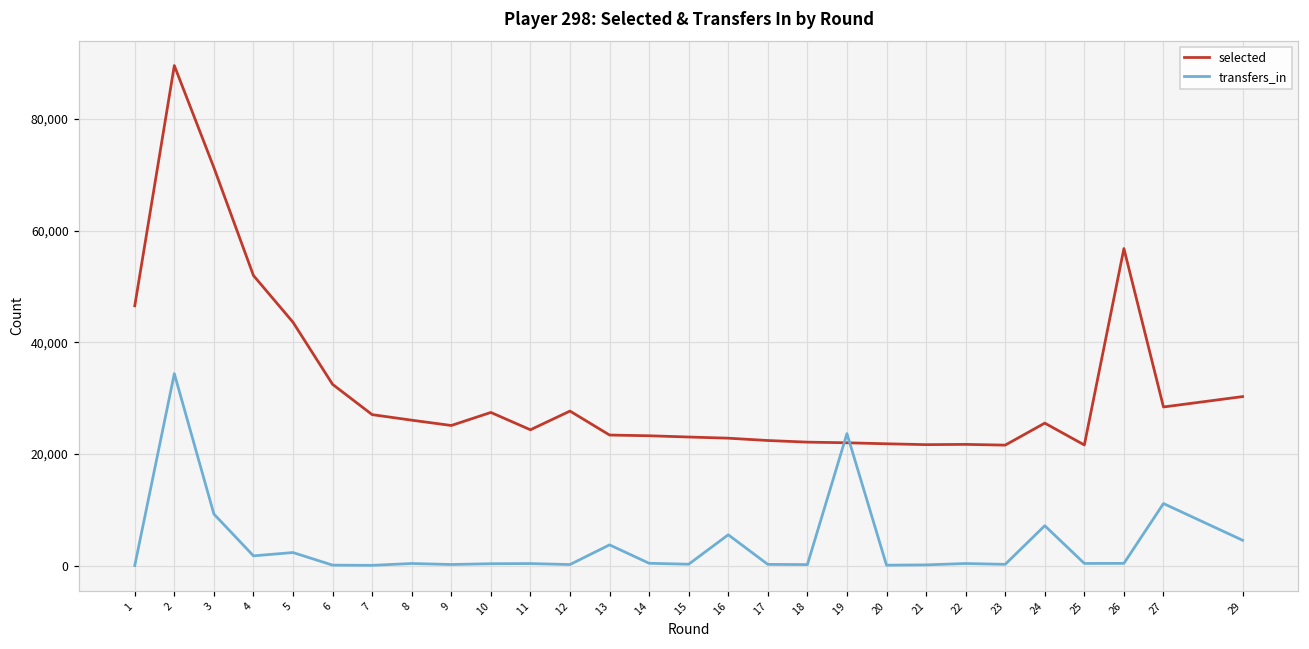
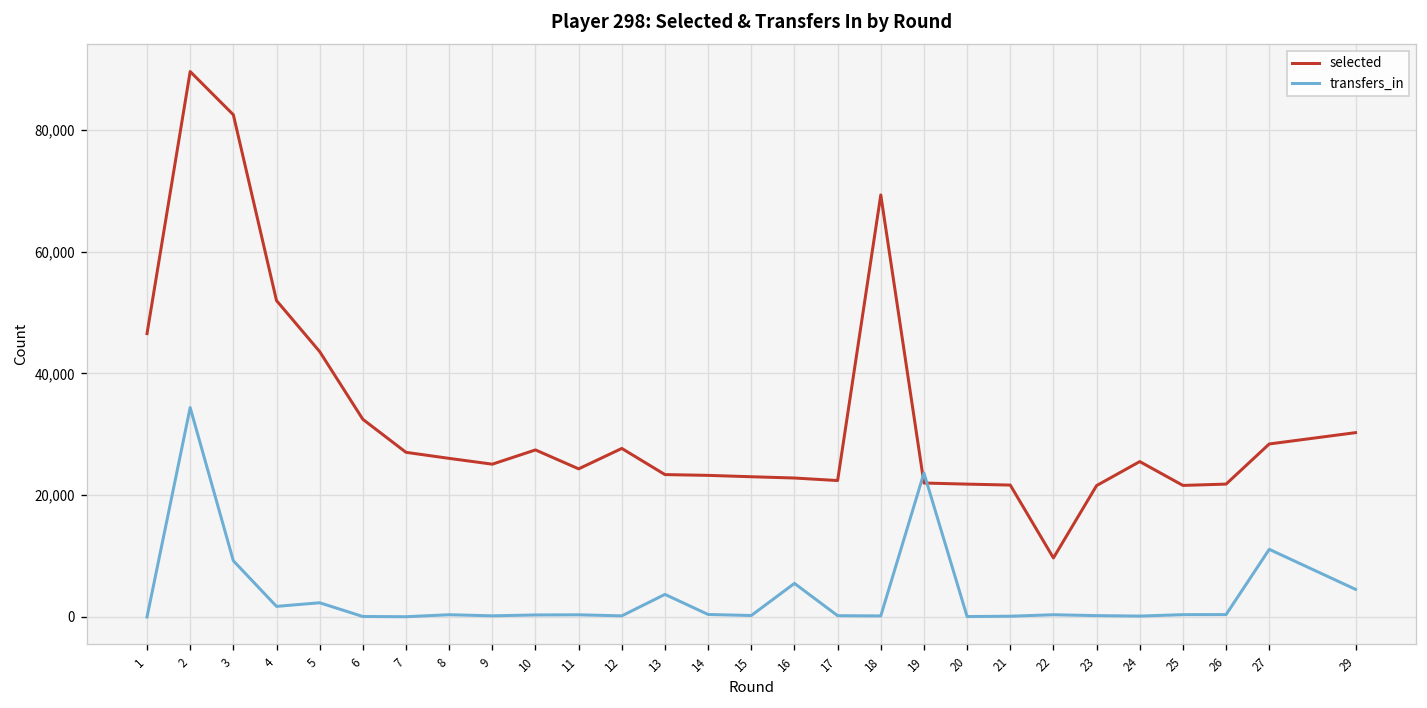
selected, 3: 71,000 -> 82,000
selected, 18: 22,000 -> 69,000
selected, 22: 22,000 -> 10,000
transfers_in, 24: 7,000 -> 0
selected, 26: 57,000 -> 22,000
